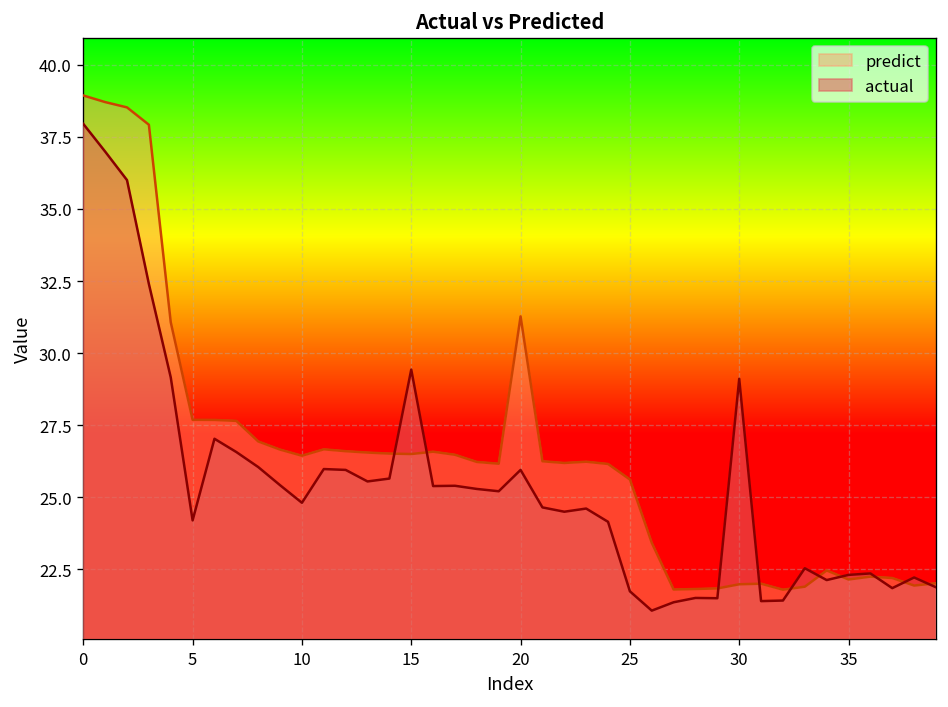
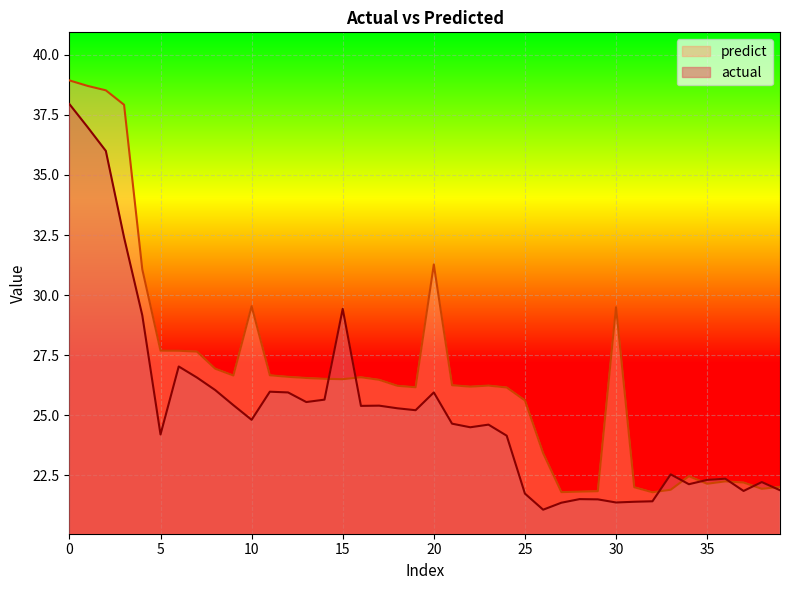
predict, 10: 26.4 -> 29.5
predict, 30: 22.0 -> 29.5
actual, 30: 29.1 -> 21.4
